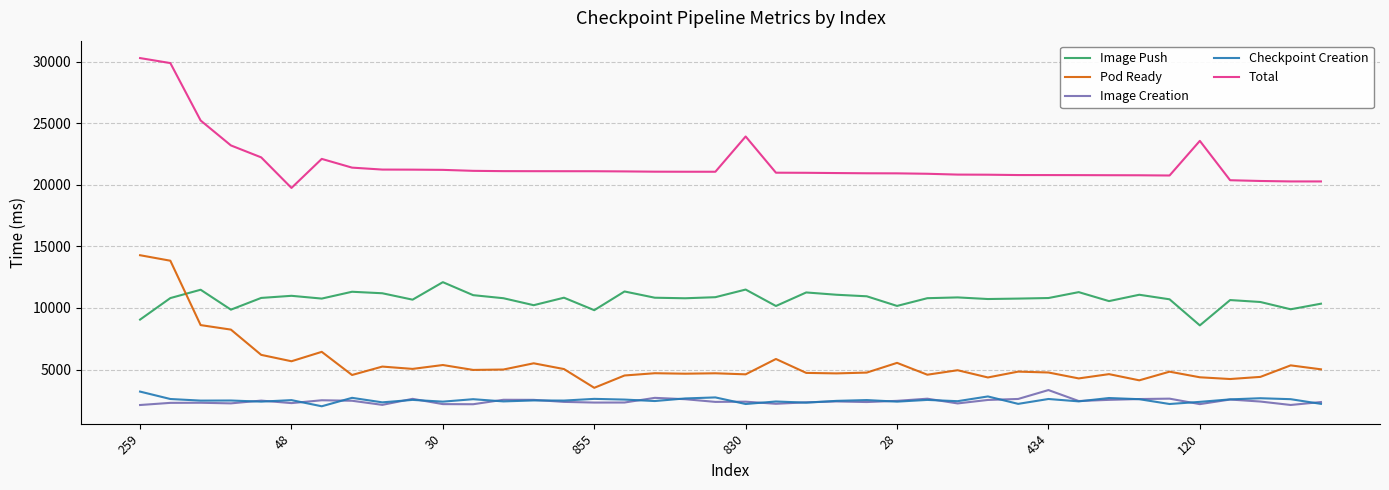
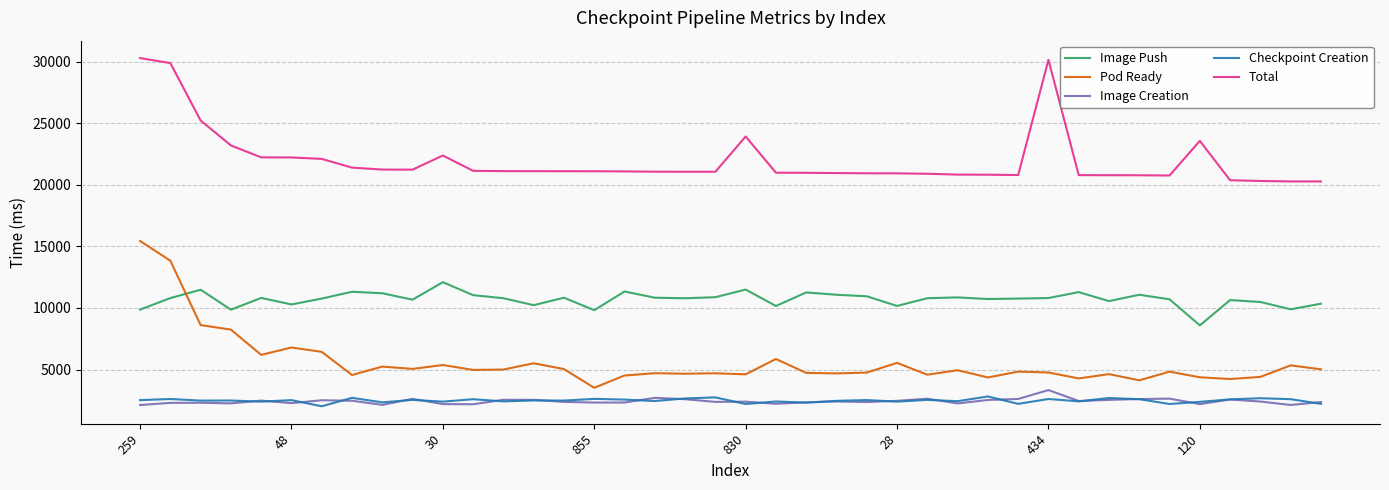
Image Push, 259: 9100 -> 9900
Pod Ready, 259: 14300 -> 15400
Checkpoint Creation, 259: 3200 -> 2500
Image Push, 48: 11000 -> 10300
Pod Ready, 48: 5700 -> 6800
Total, 48: 19800 -> 22200
Total, 30: 21200 -> 22400
Total, 434: 20800 -> 30200
